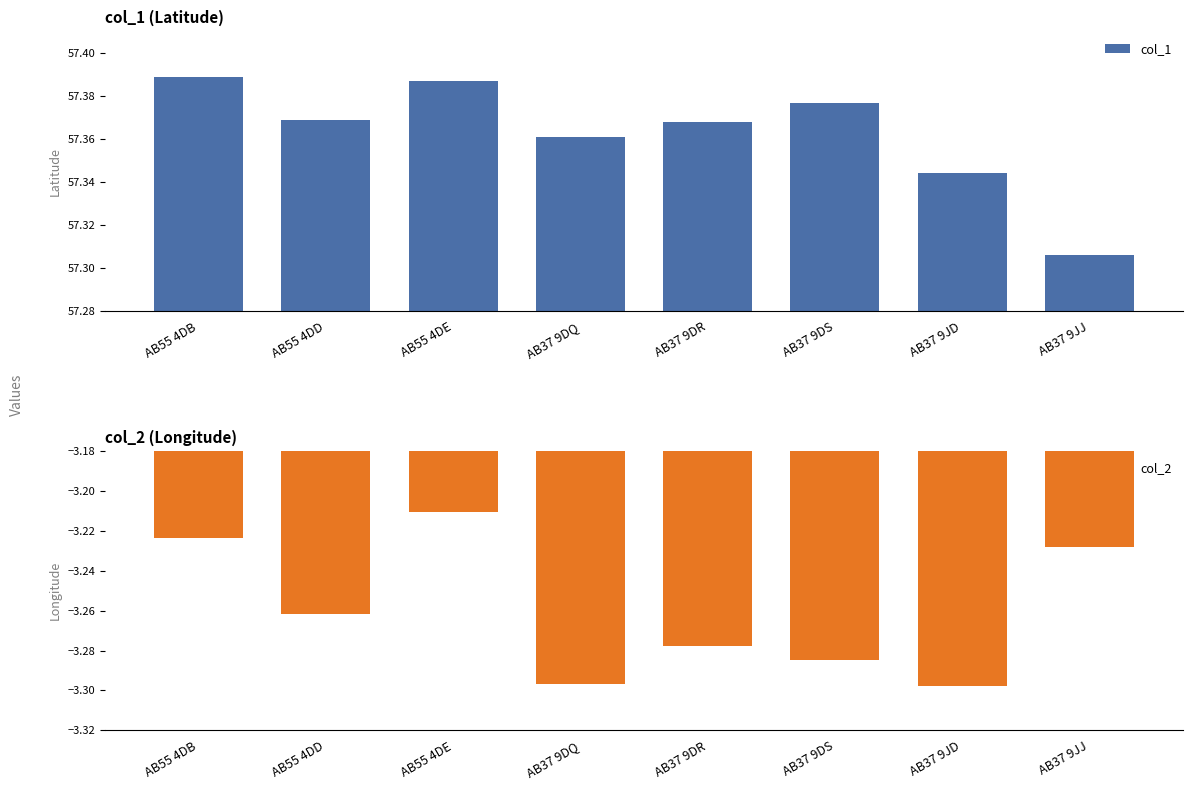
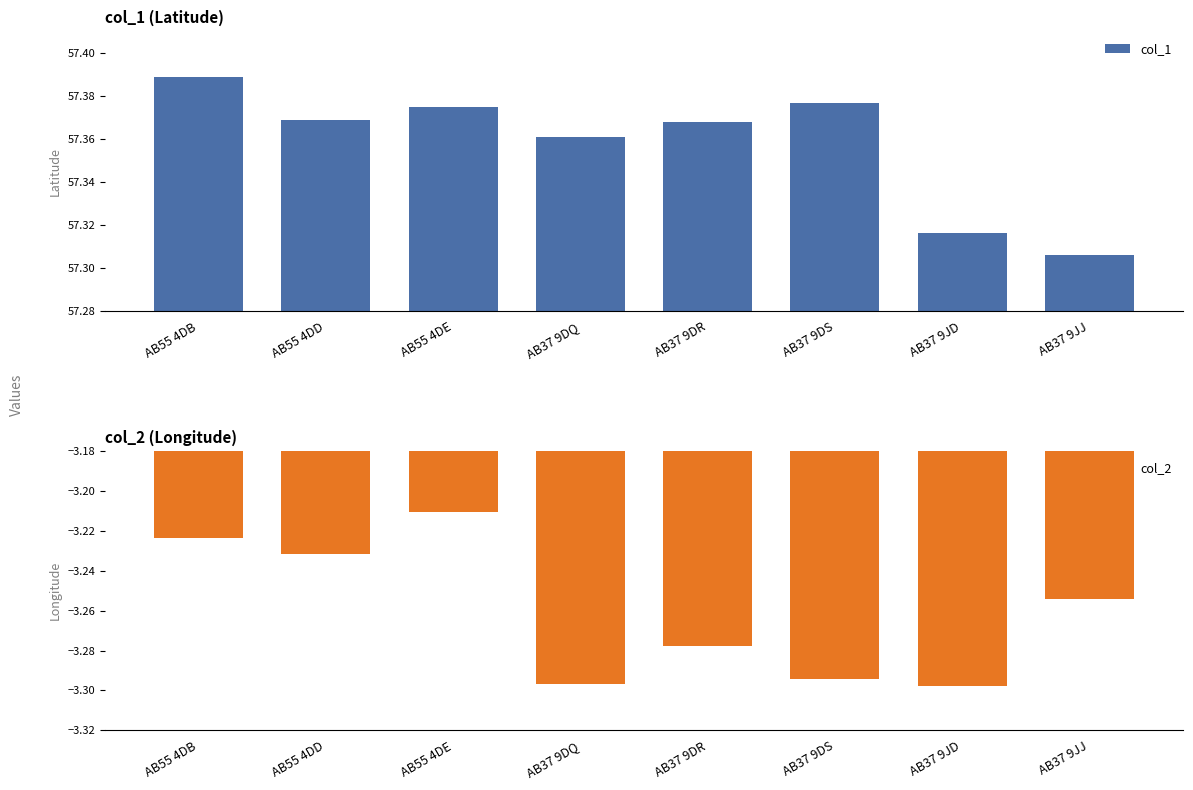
col_1 (Latitude), AB55 4DE: 57.387 -> 57.375
col_1 (Latitude), AB37 9JD: 57.344 -> 57.316
col_2 (Longitude), AB55 4DD: -3.262 -> -3.232
col_2 (Longitude), AB37 9DS: -3.285 -> -3.294
col_2 (Longitude), AB37 9JJ: -3.228 -> -3.254
